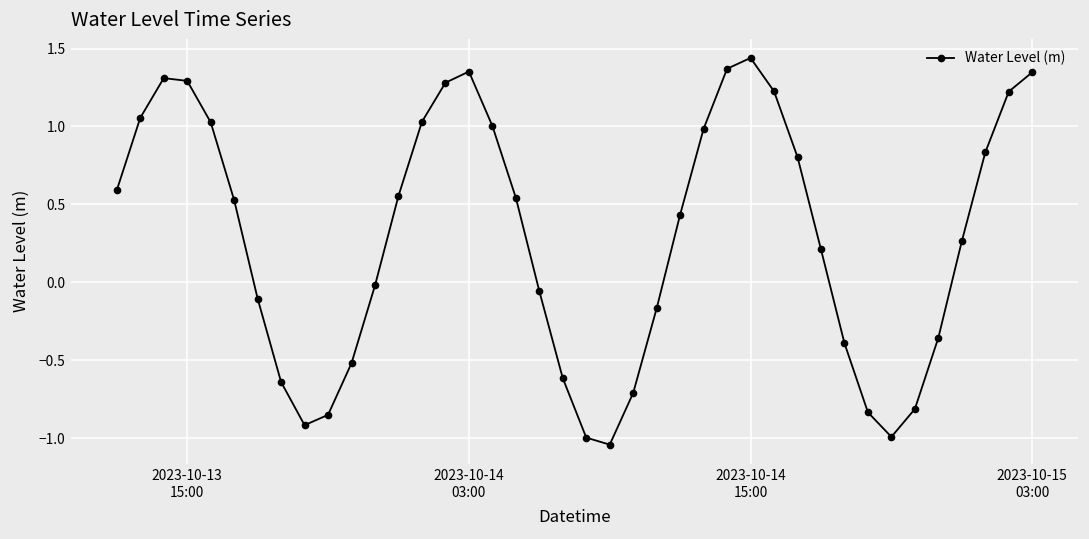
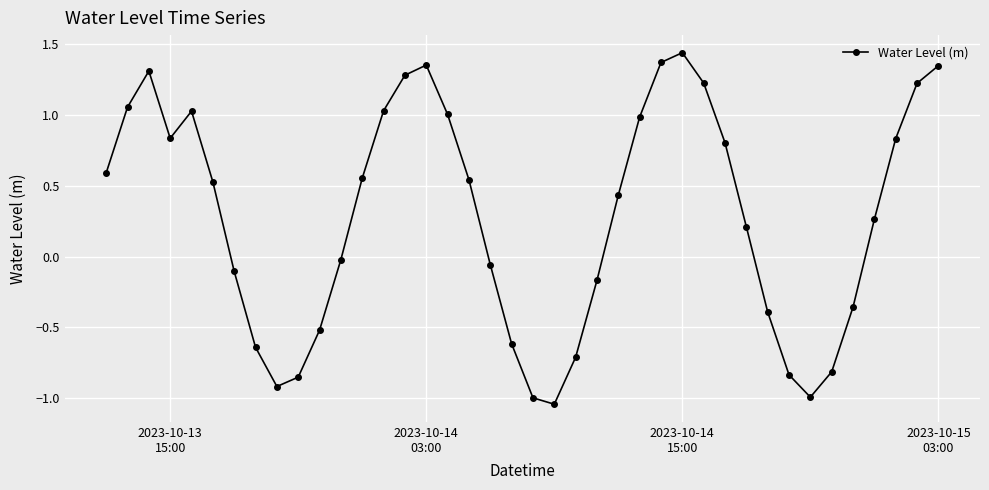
2023-10-13 15:00: 1.29 -> 0.84
